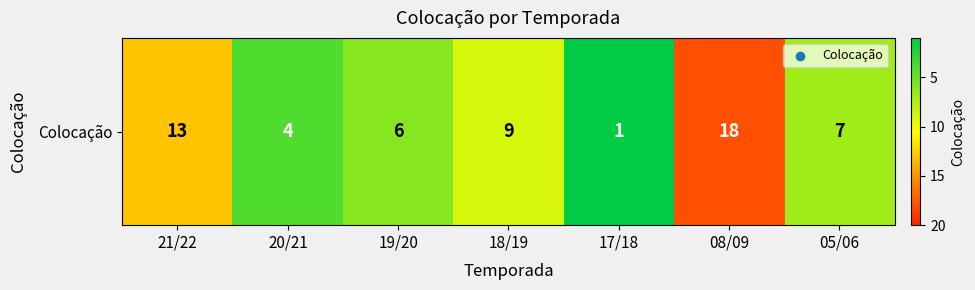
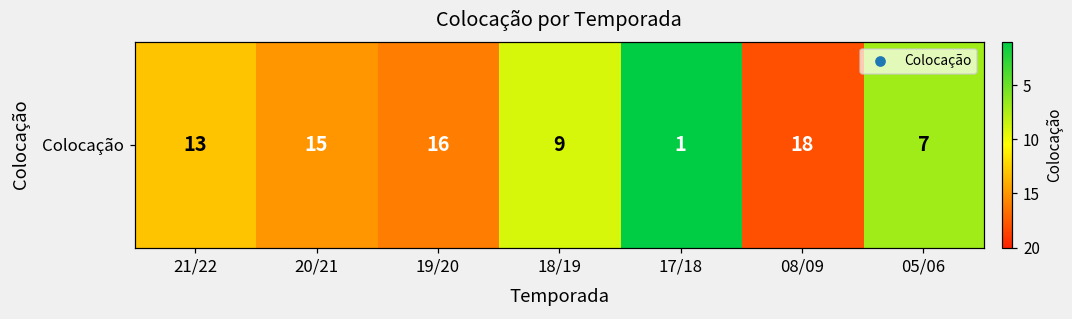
Colocação, 20/21: 4 -> 15
Colocação, 19/20: 6 -> 16
